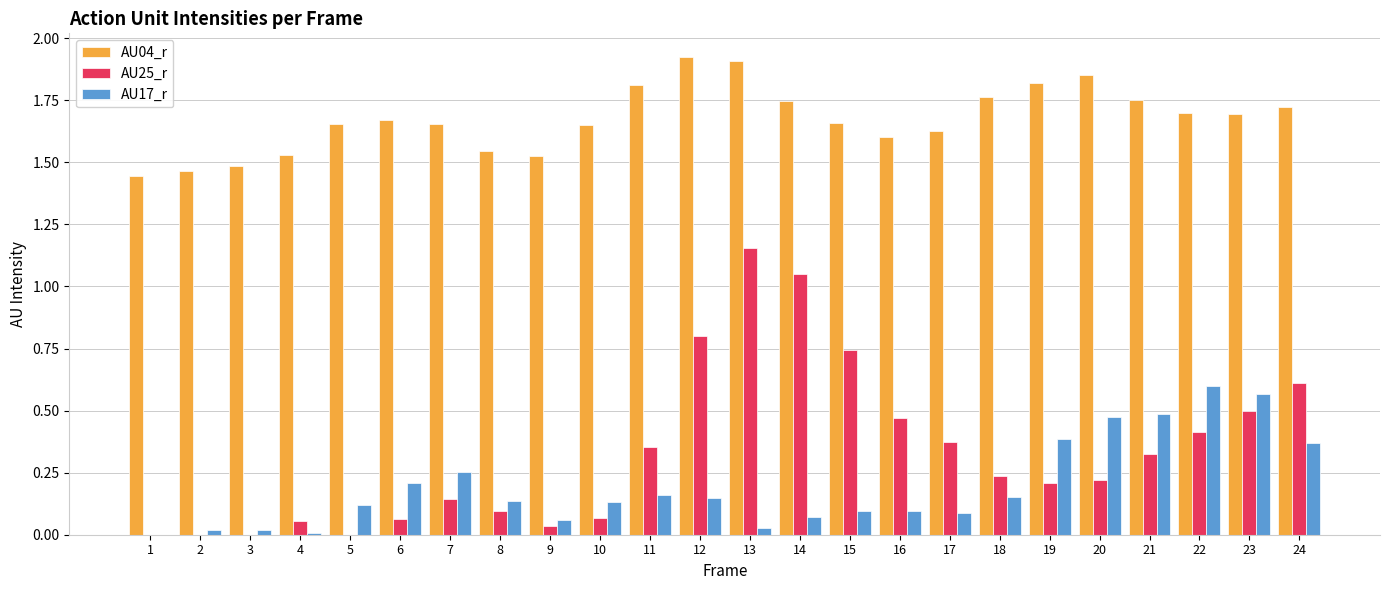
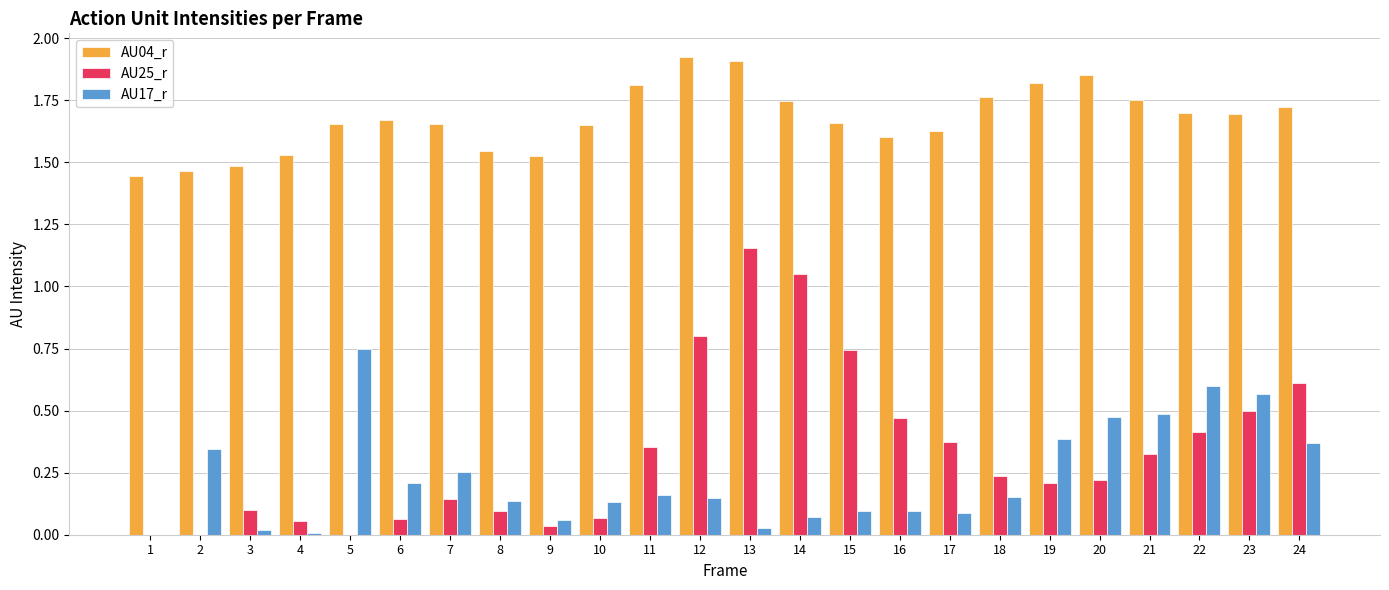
AU17_r, 2: 0.02 -> 0.35
AU25_r, 3: 0.0 -> 0.1
AU17_r, 5: 0.12 -> 0.75
